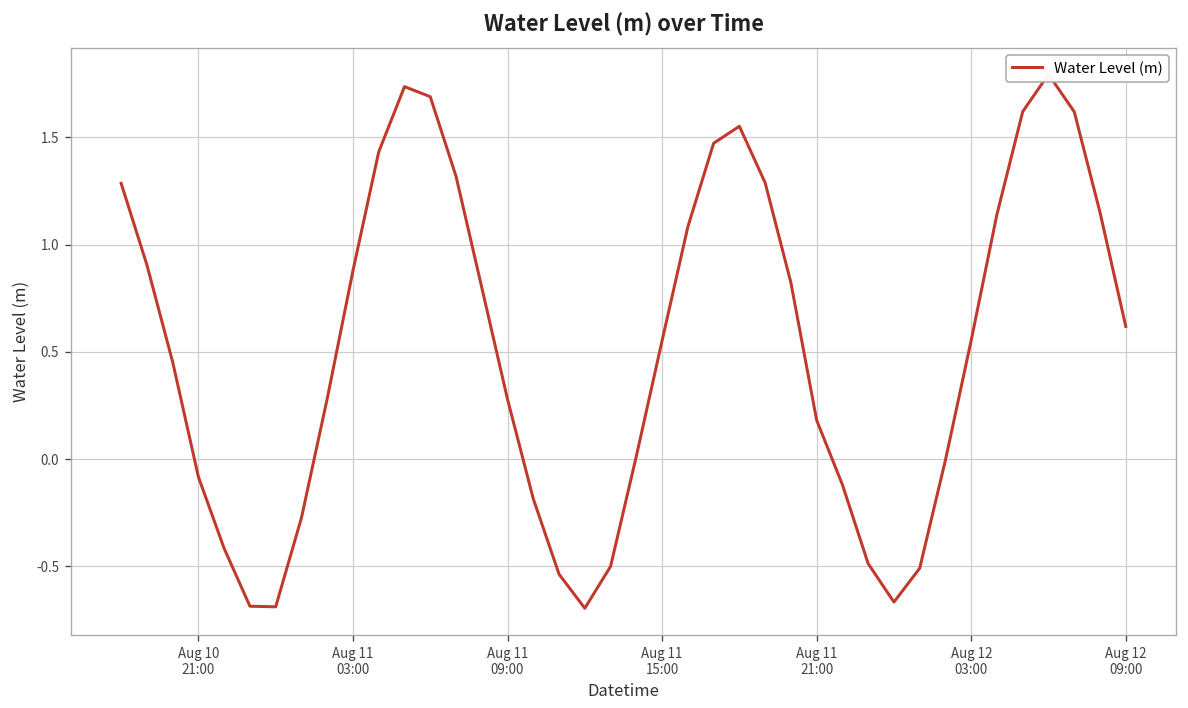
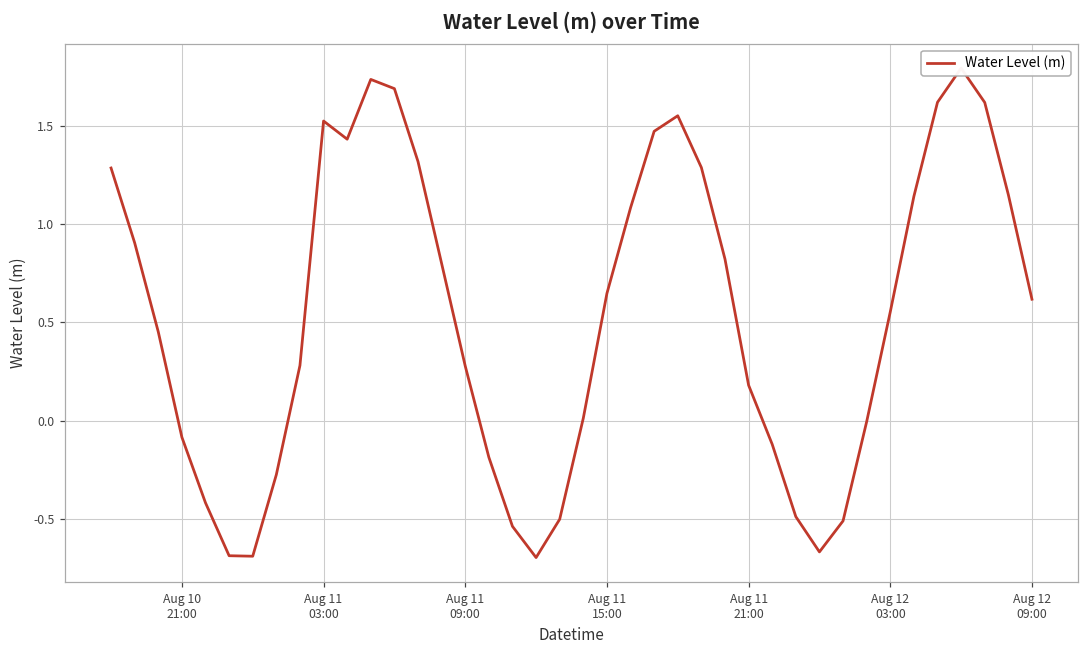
Aug 11 03:00: 0.88 -> 1.52
Aug 11 15:00: 0.55 -> 0.65
